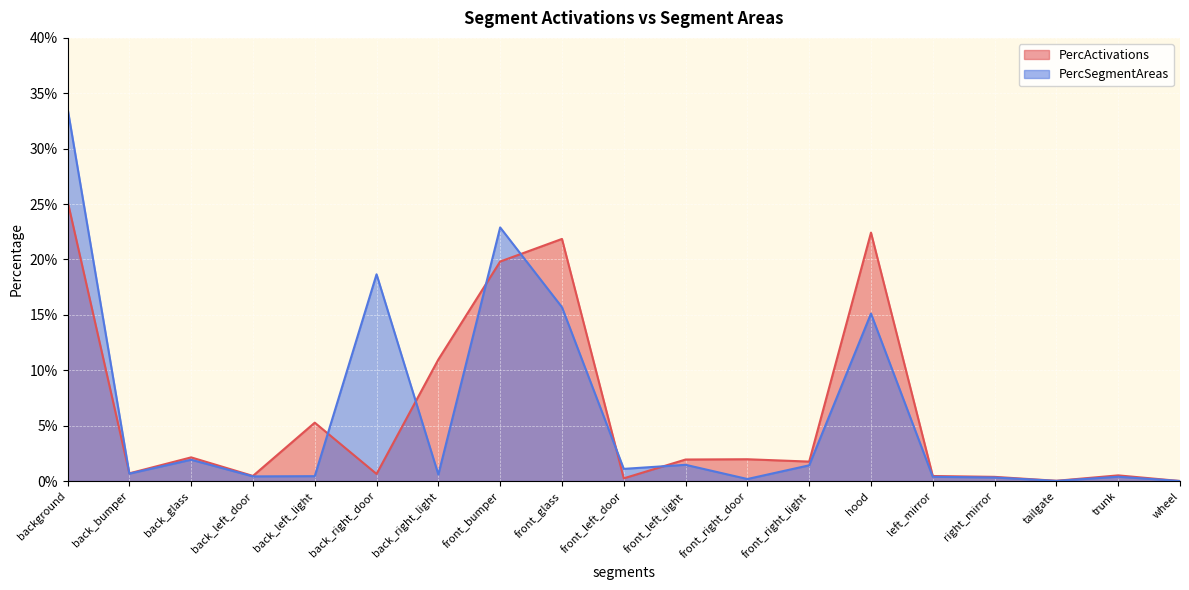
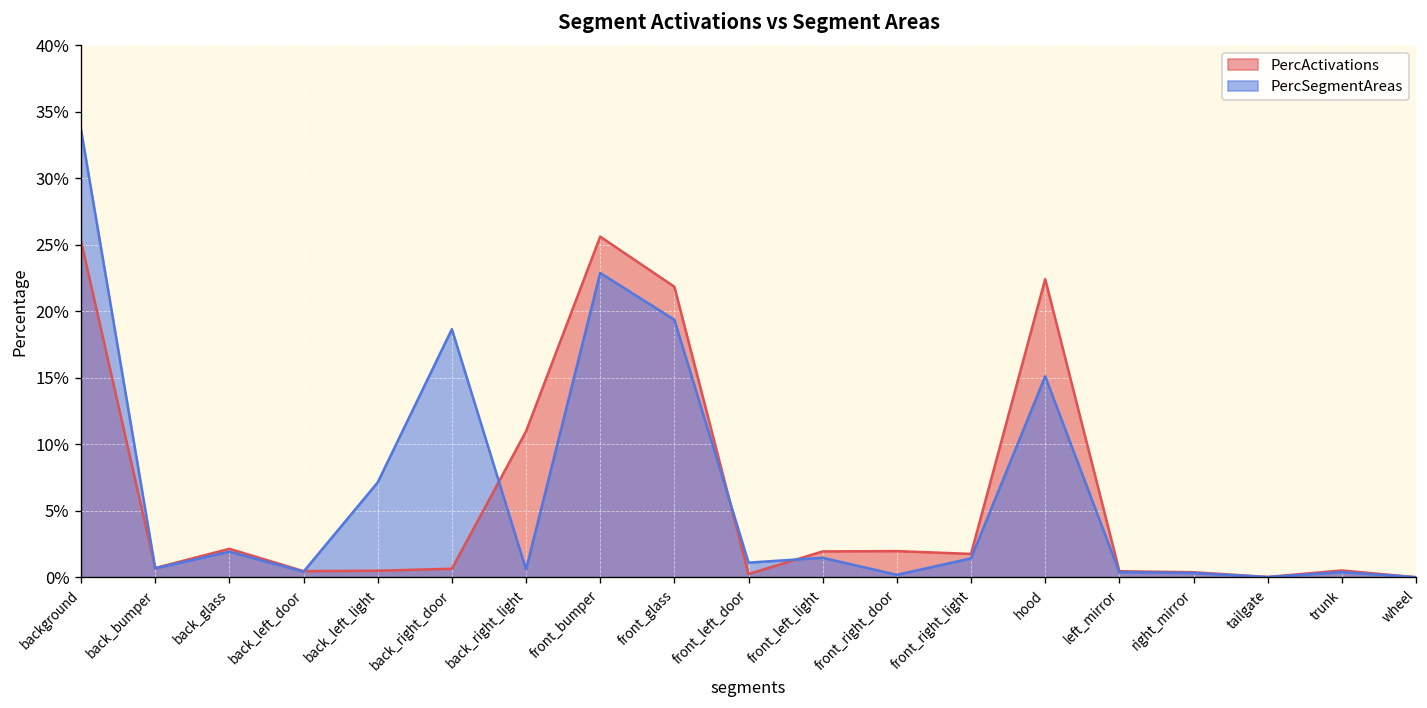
PercActivations, back_left_light: 5.3% -> 0.5%
PercSegmentAreas, back_left_light: 0.4% -> 7.1%
PercActivations, front_bumper: 19.8% -> 25.6%
PercSegmentAreas, front_glass: 15.7% -> 19.4%
